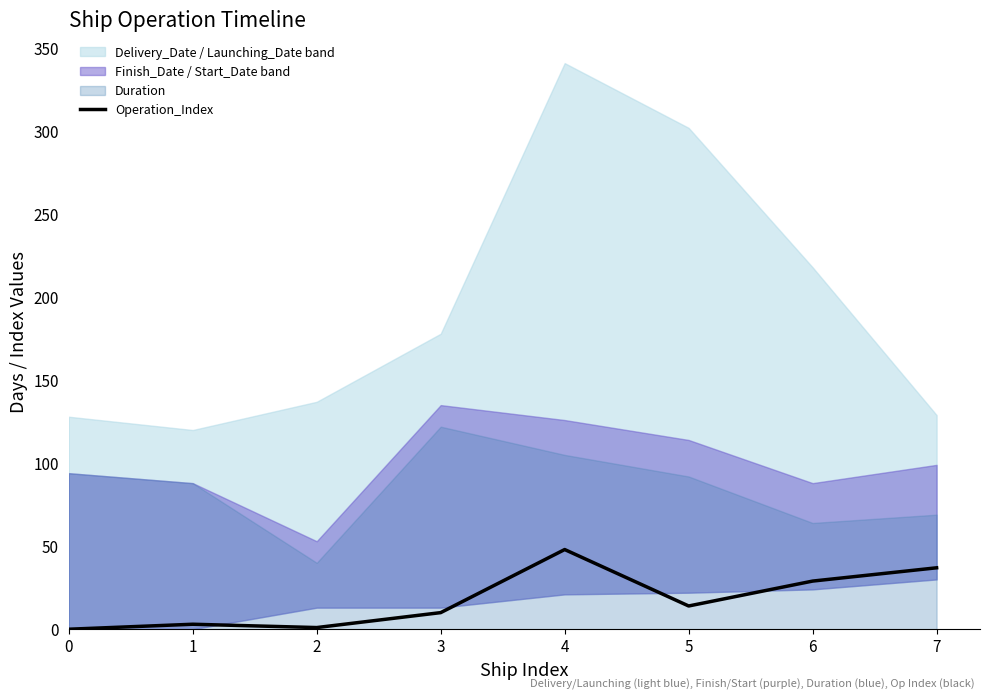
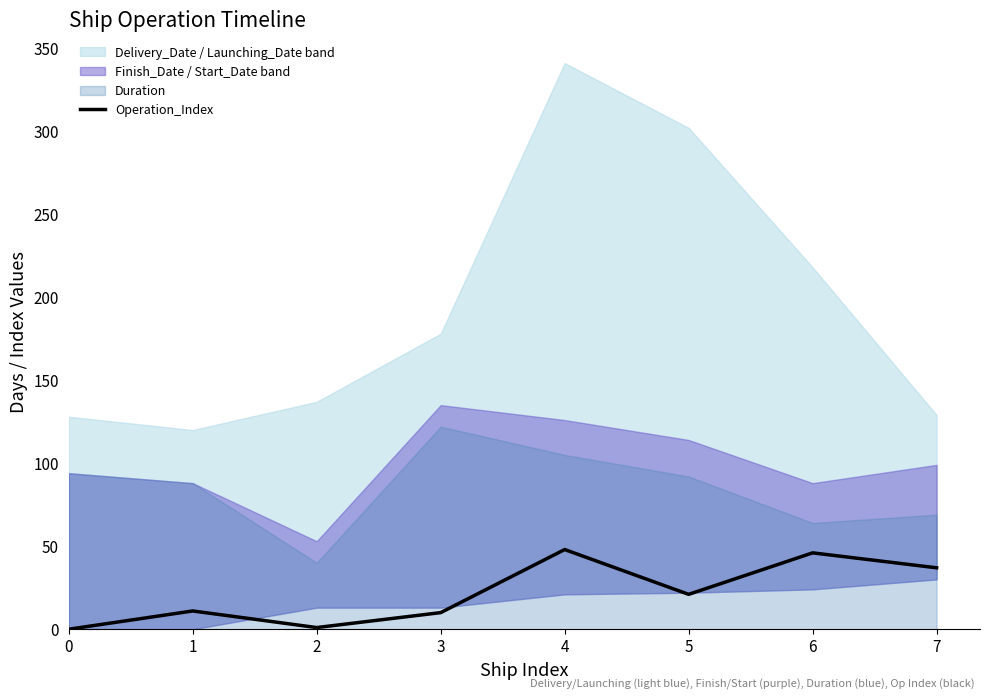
Operation_Index, 1: 3 -> 11
Operation_Index, 5: 14 -> 21
Operation_Index, 6: 29 -> 46
